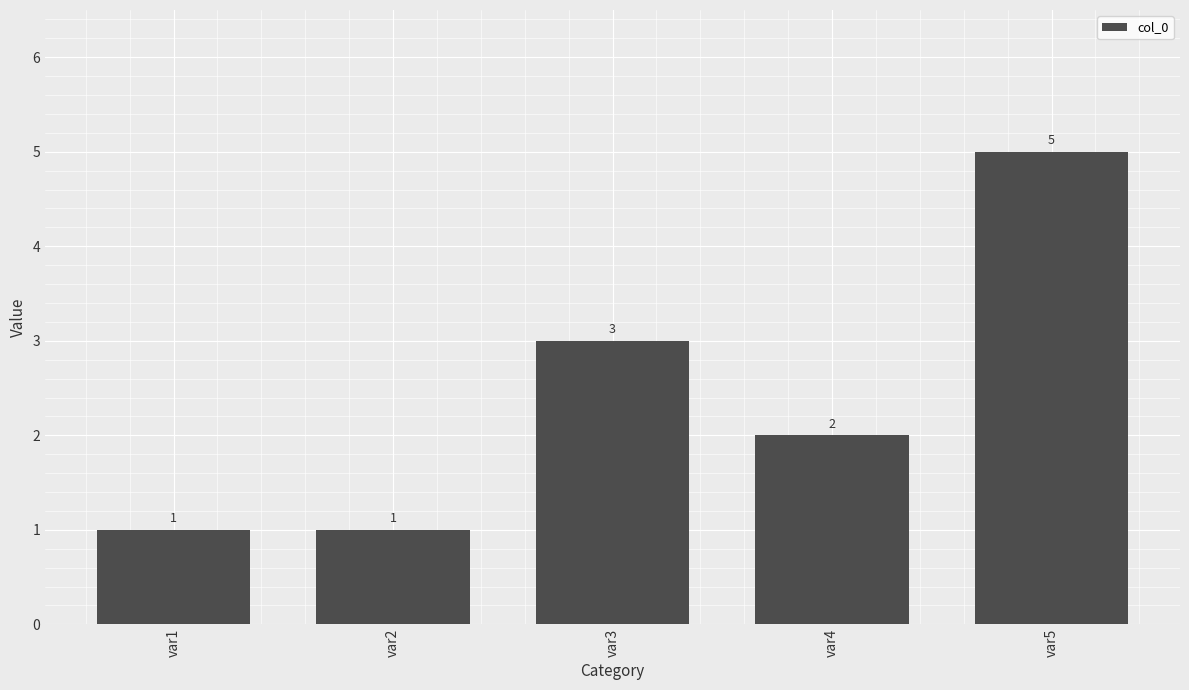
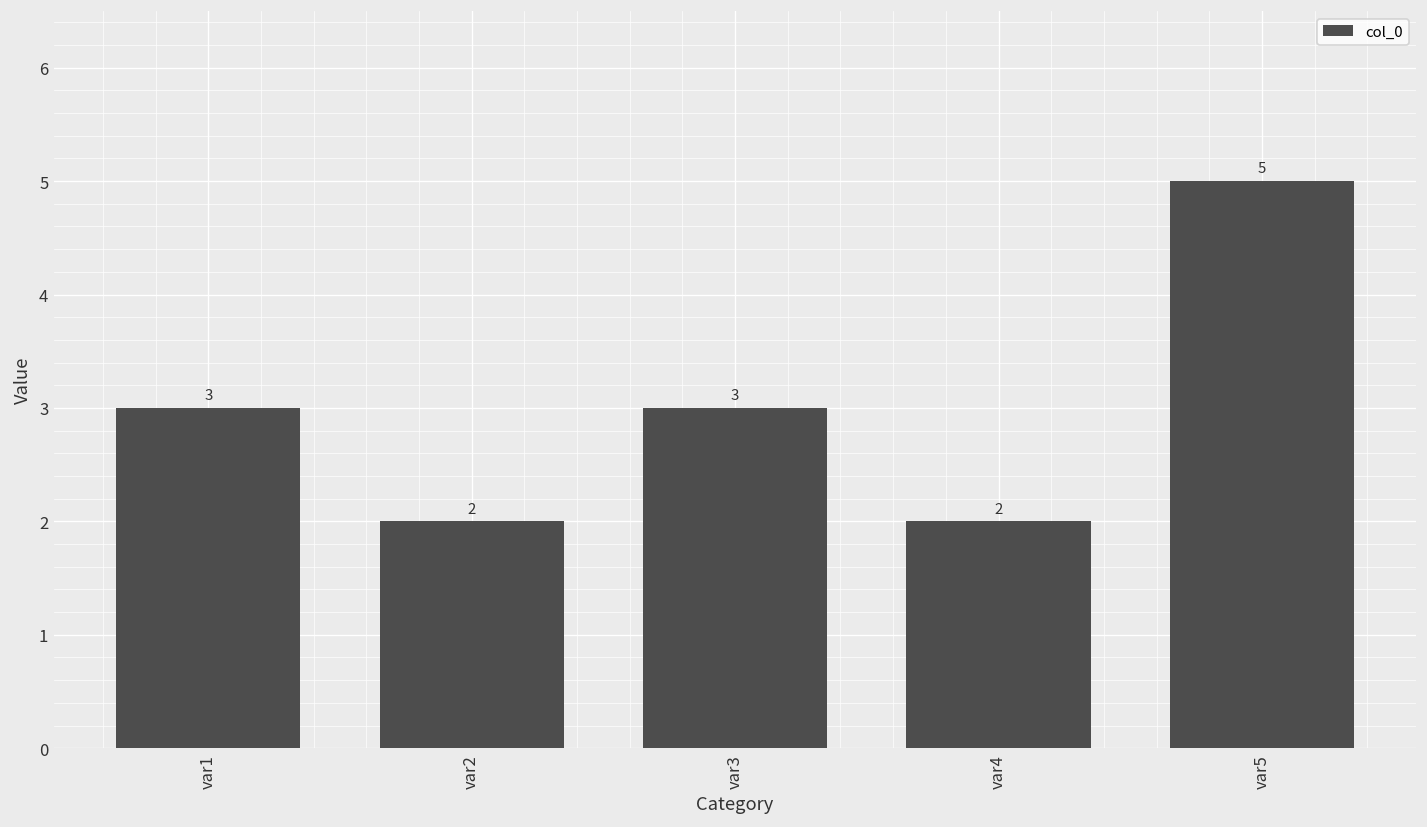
var1: 1 -> 3
var2: 1 -> 2
